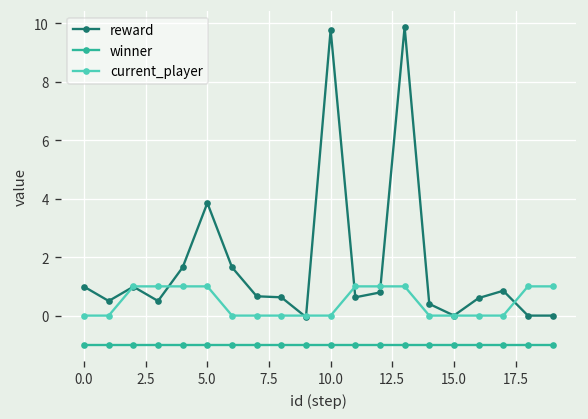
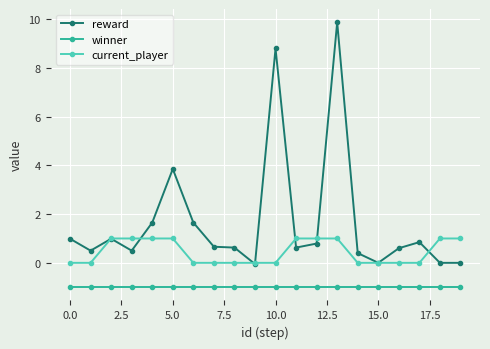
reward, 10.0: 9.8 -> 8.8
